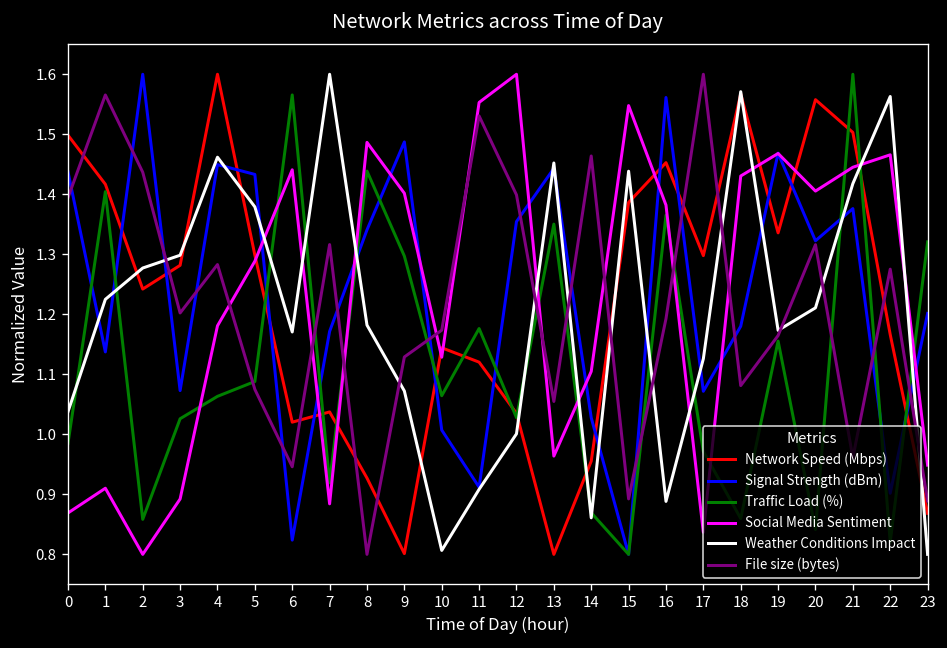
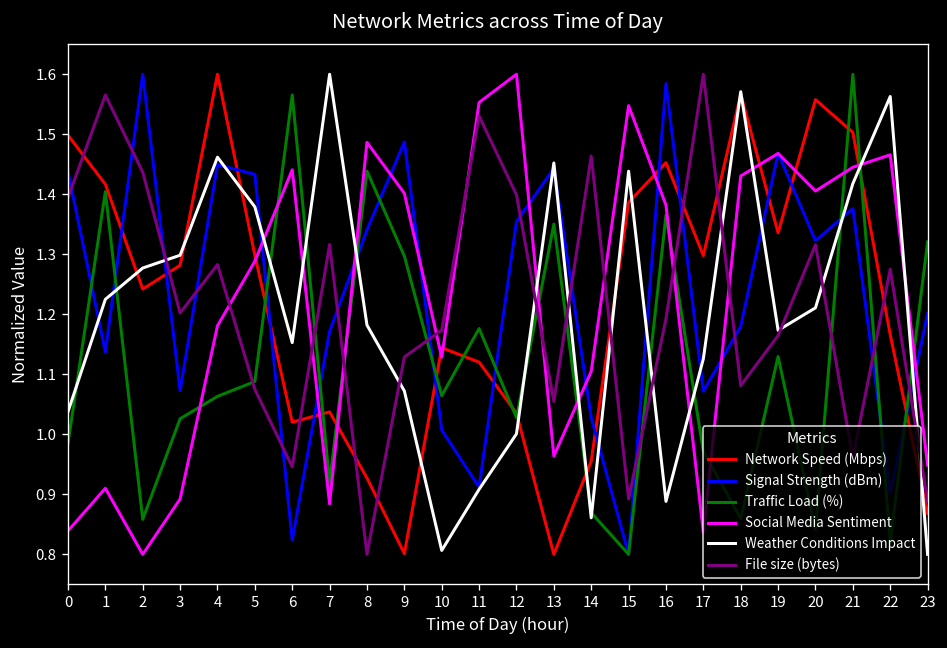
Social Media Sentiment, 0: 0.87 -> 0.84
Weather Conditions Impact, 6: 1.17 -> 1.15
Signal Strength (dBm), 16: 1.56 -> 1.58
Traffic Load (%), 19: 1.16 -> 1.13
